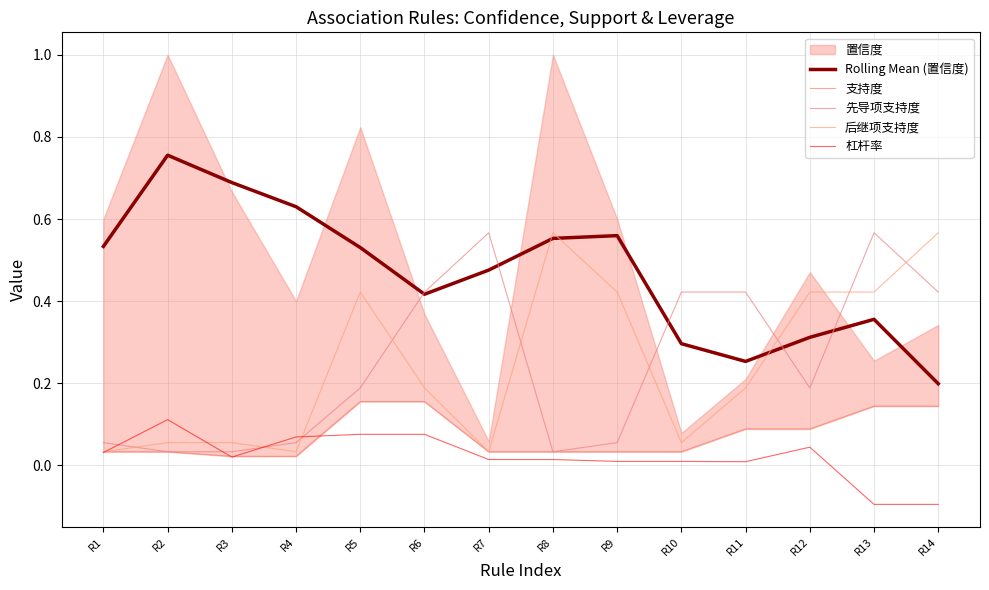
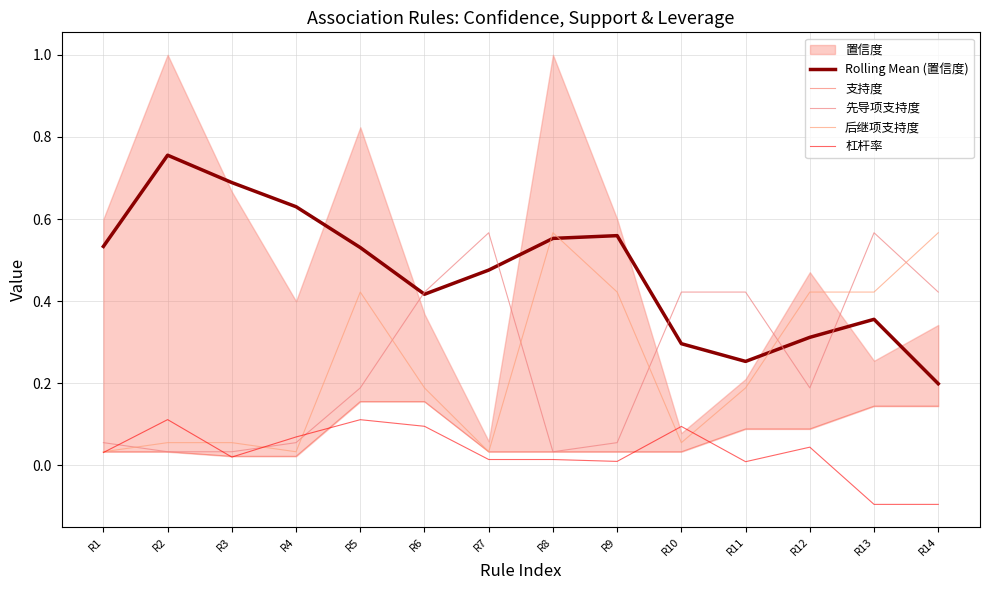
杠杆率, R5: 0.08 -> 0.11
杠杆率, R6: 0.08 -> 0.10
杠杆率, R10: 0.01 -> 0.09
